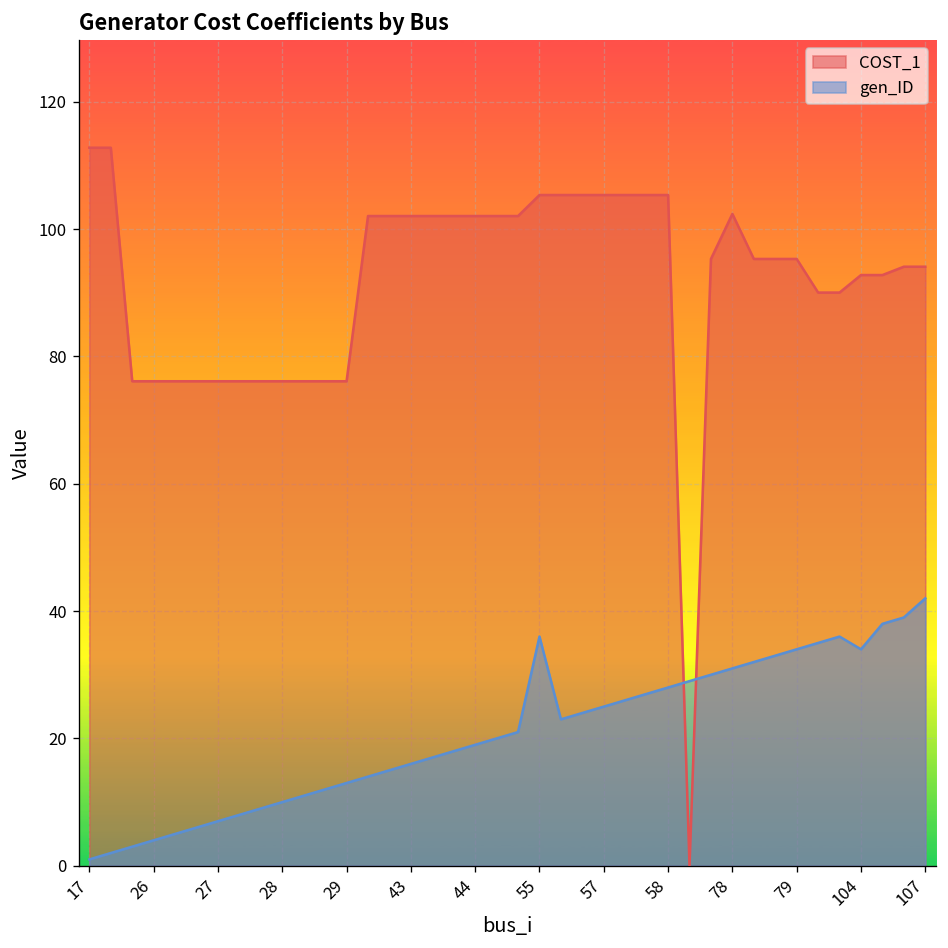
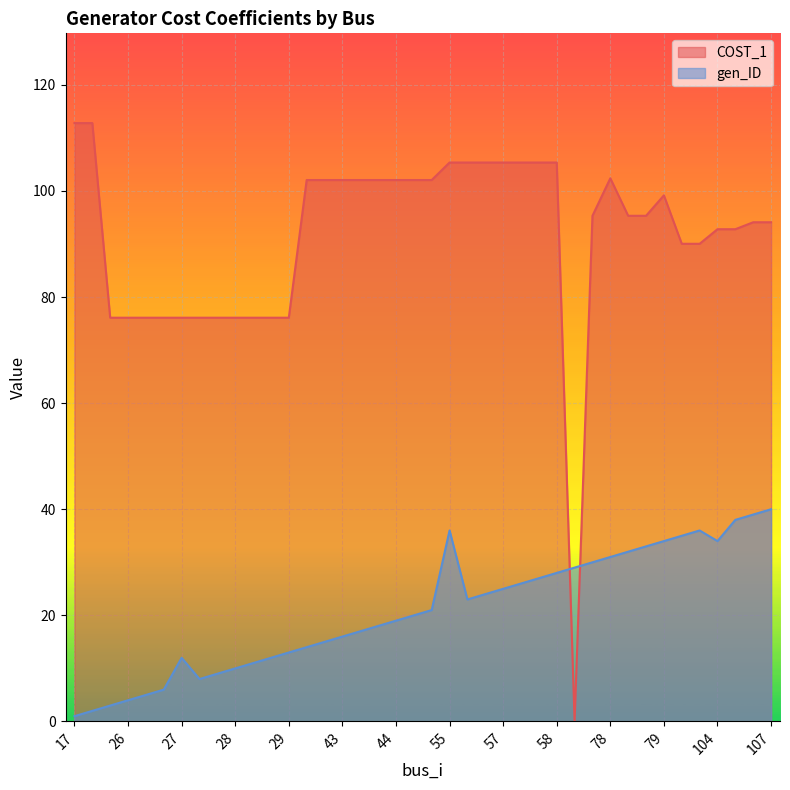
gen_ID, 27: 7 -> 12
COST_1, 79: 95 -> 99
gen_ID, 107: 42 -> 40
